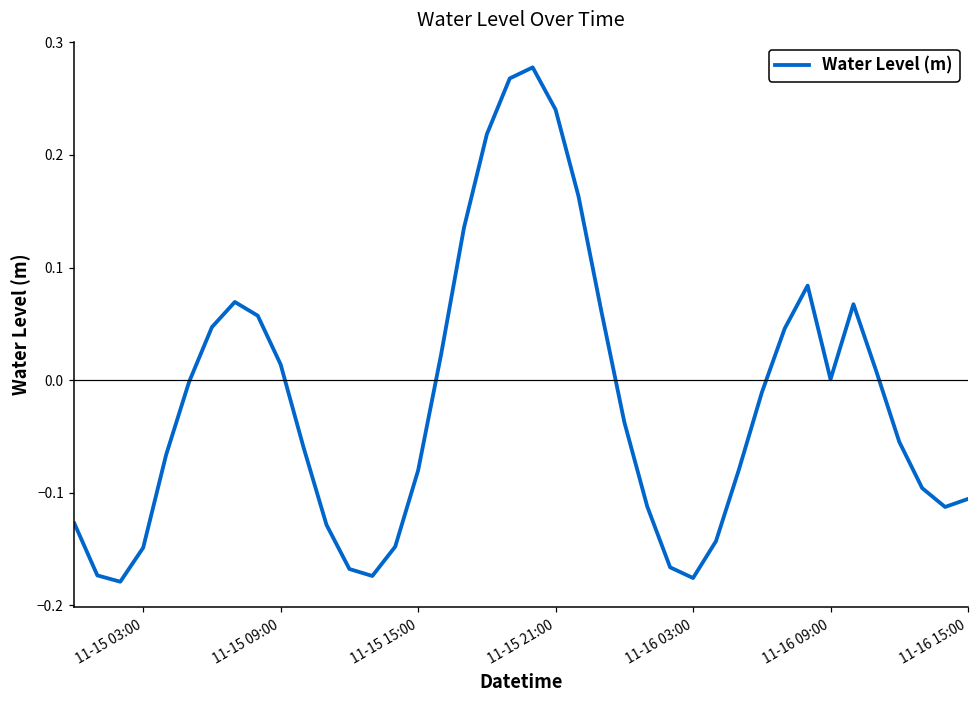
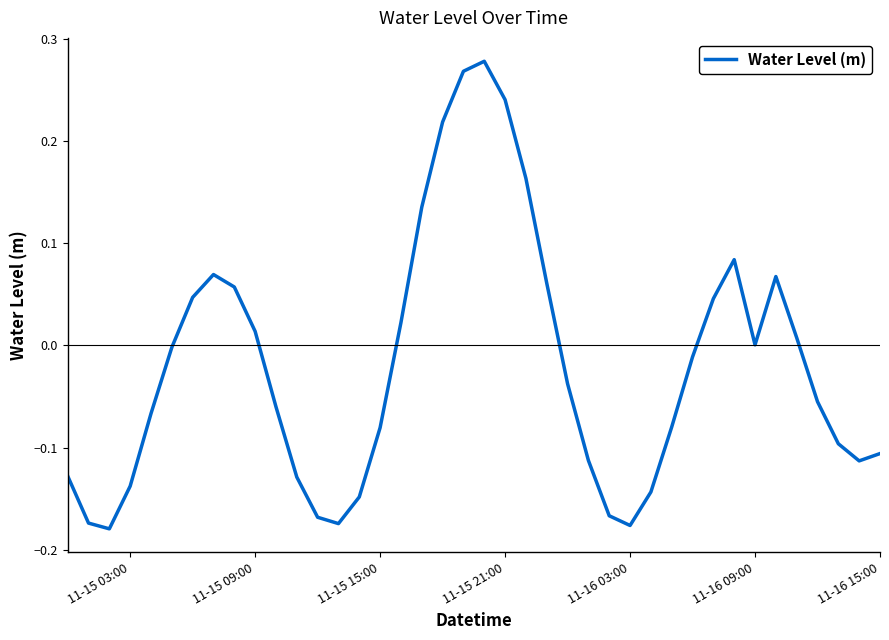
11-15 03:00: -0.149 -> -0.138
